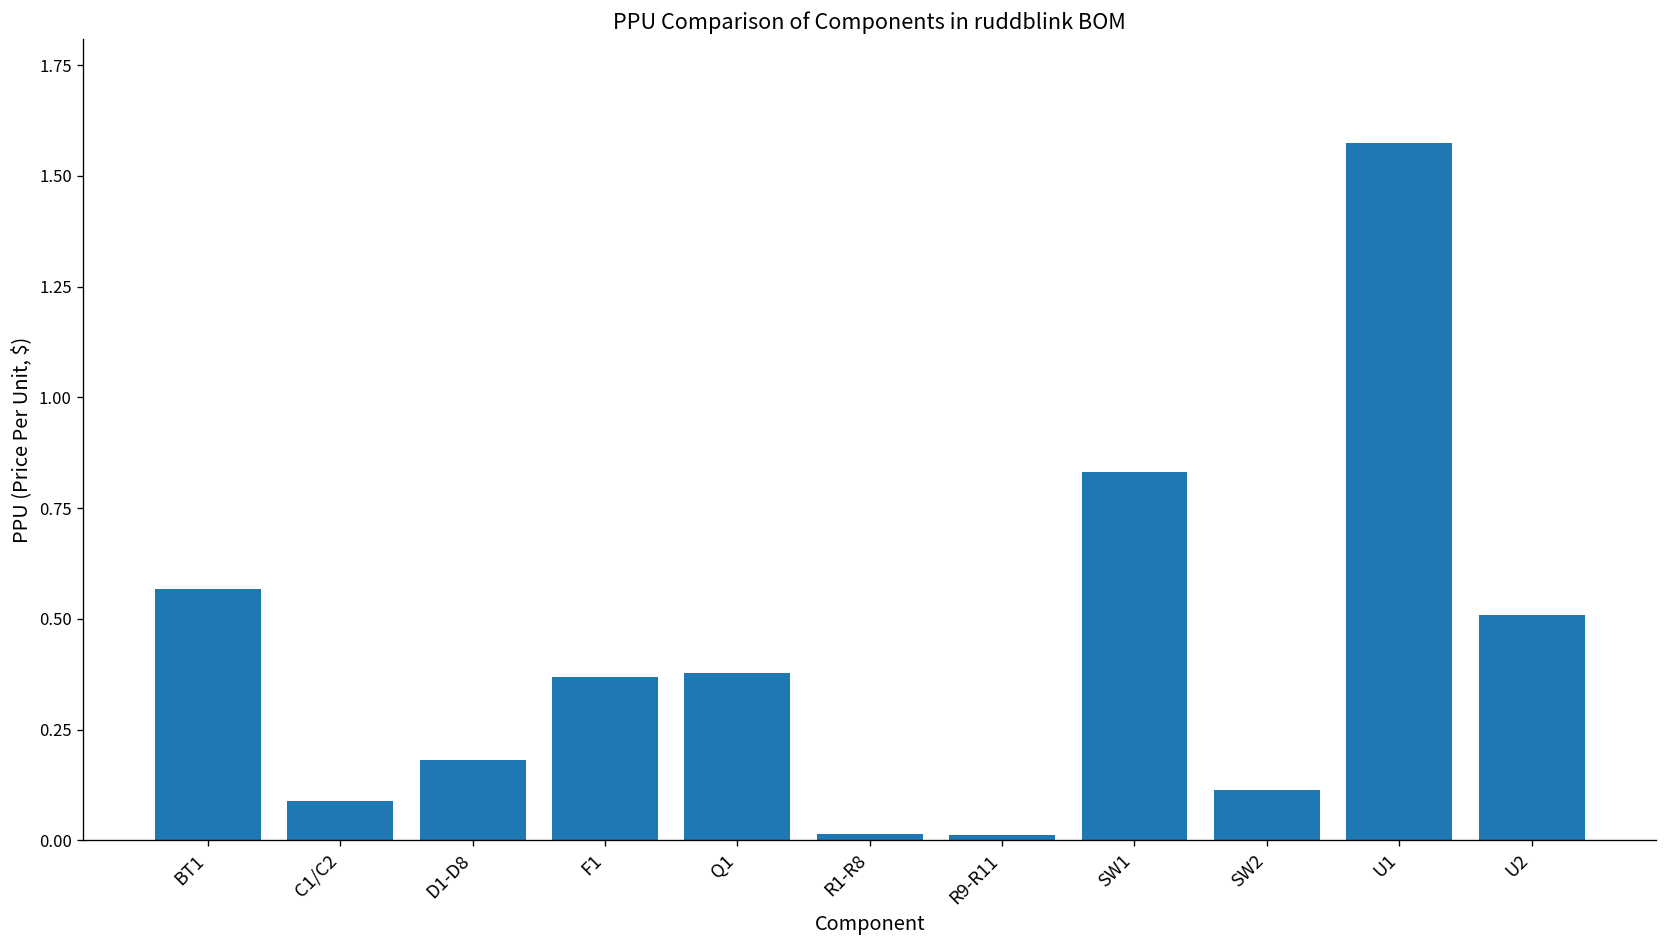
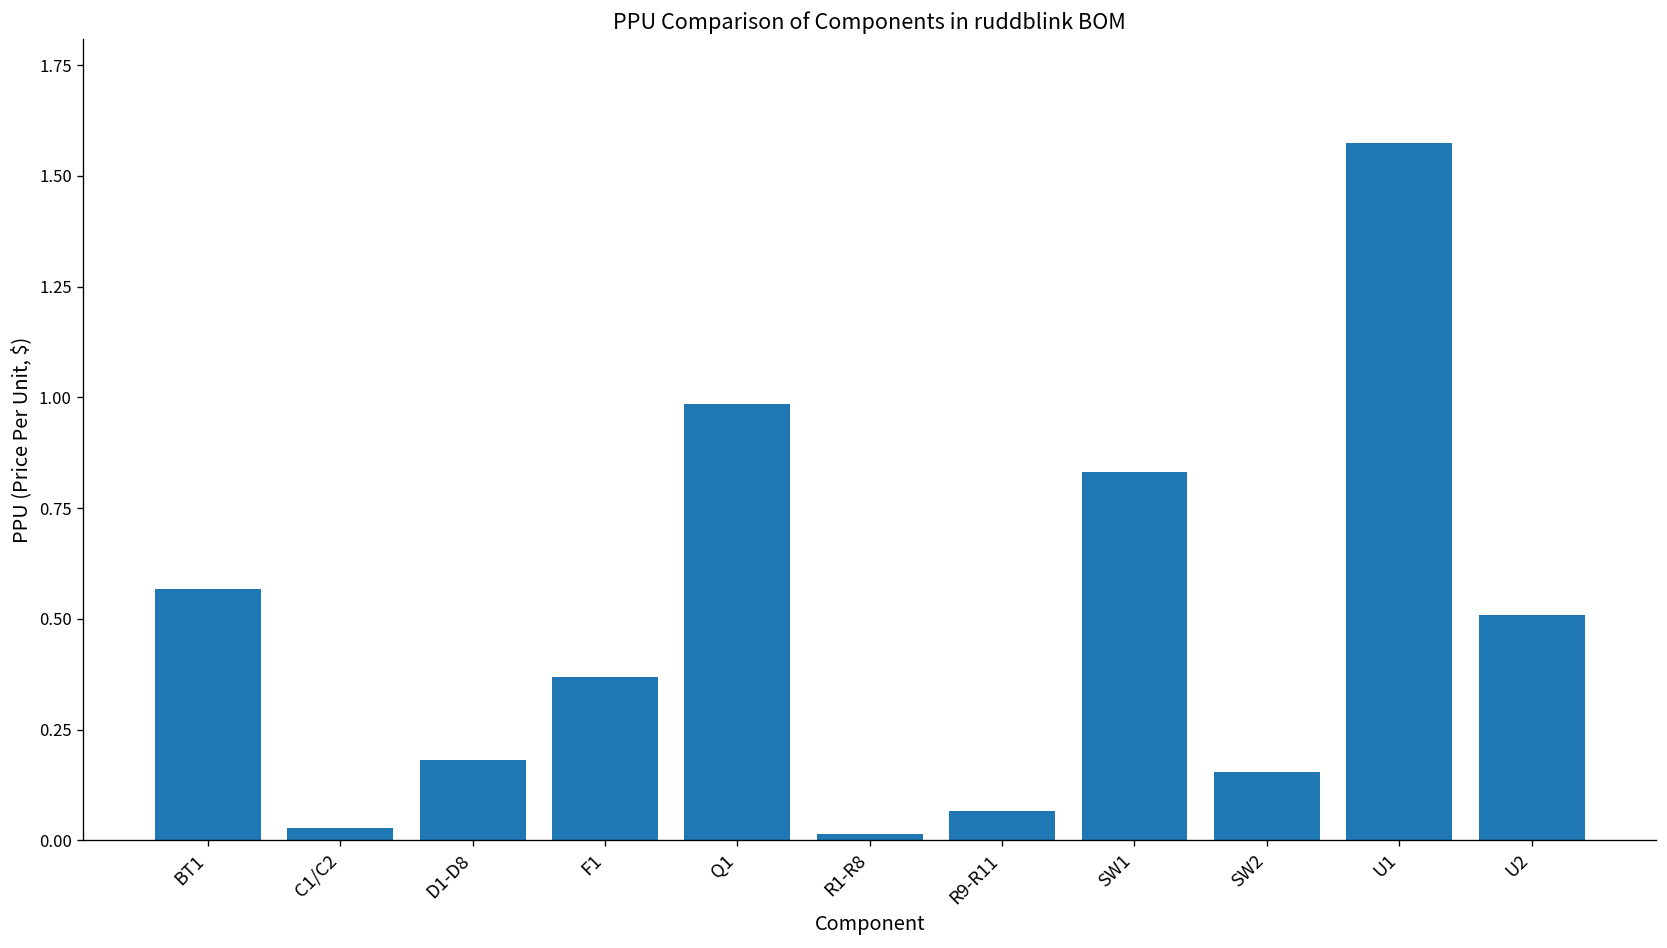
C1/C2: 0.09 -> 0.03
Q1: 0.38 -> 0.99
R9-R11: 0.01 -> 0.07
SW2: 0.11 -> 0.15
